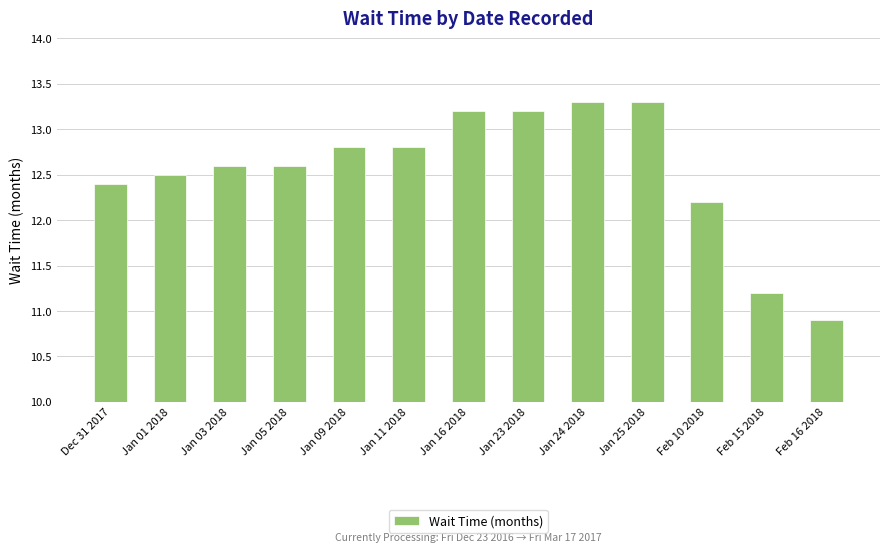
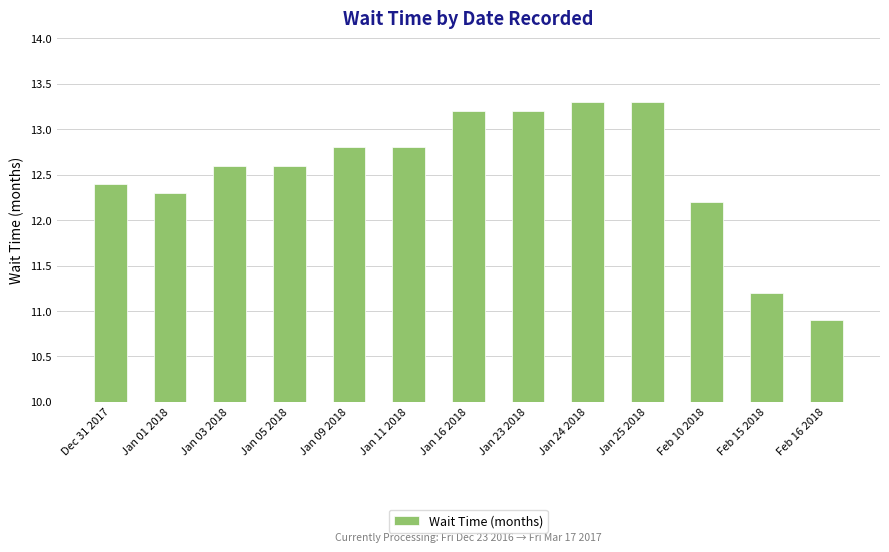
Jan 01 2018: 12.5 -> 12.3
